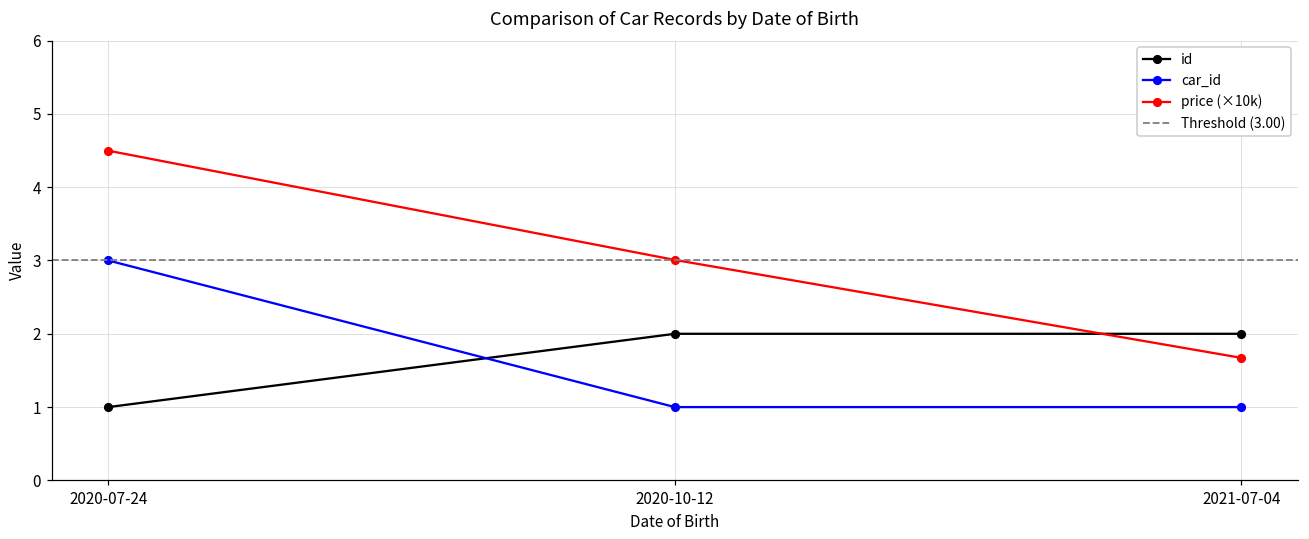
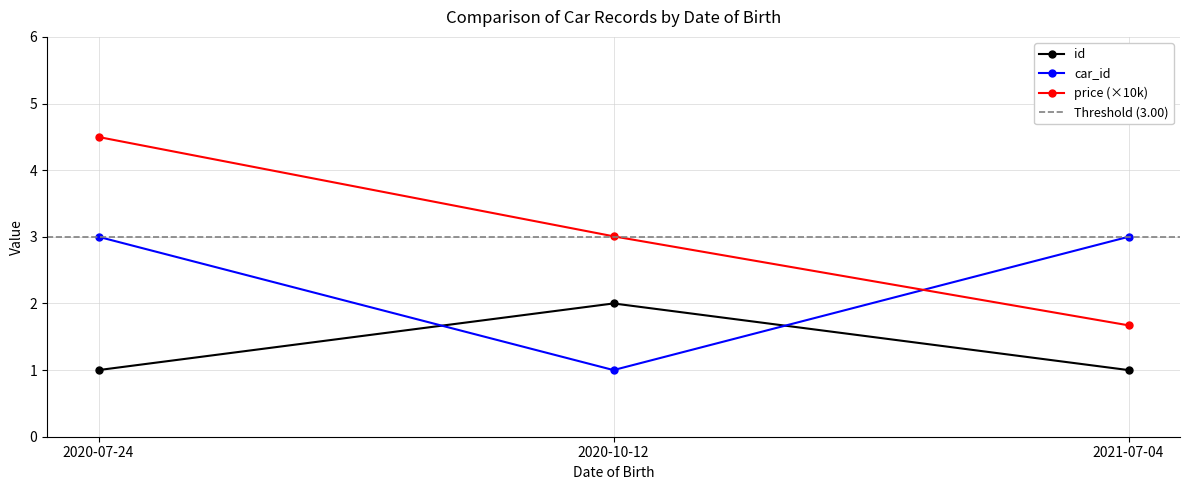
id, 2021-07-04: 2 -> 1
car_id, 2021-07-04: 1 -> 3
